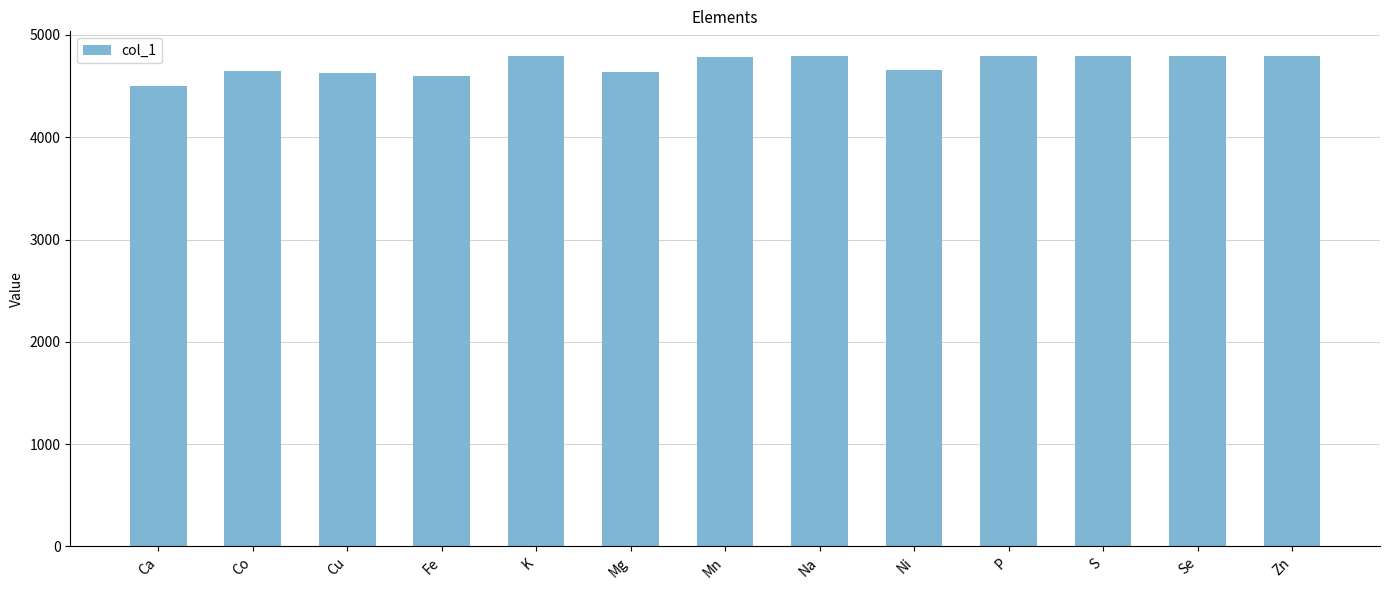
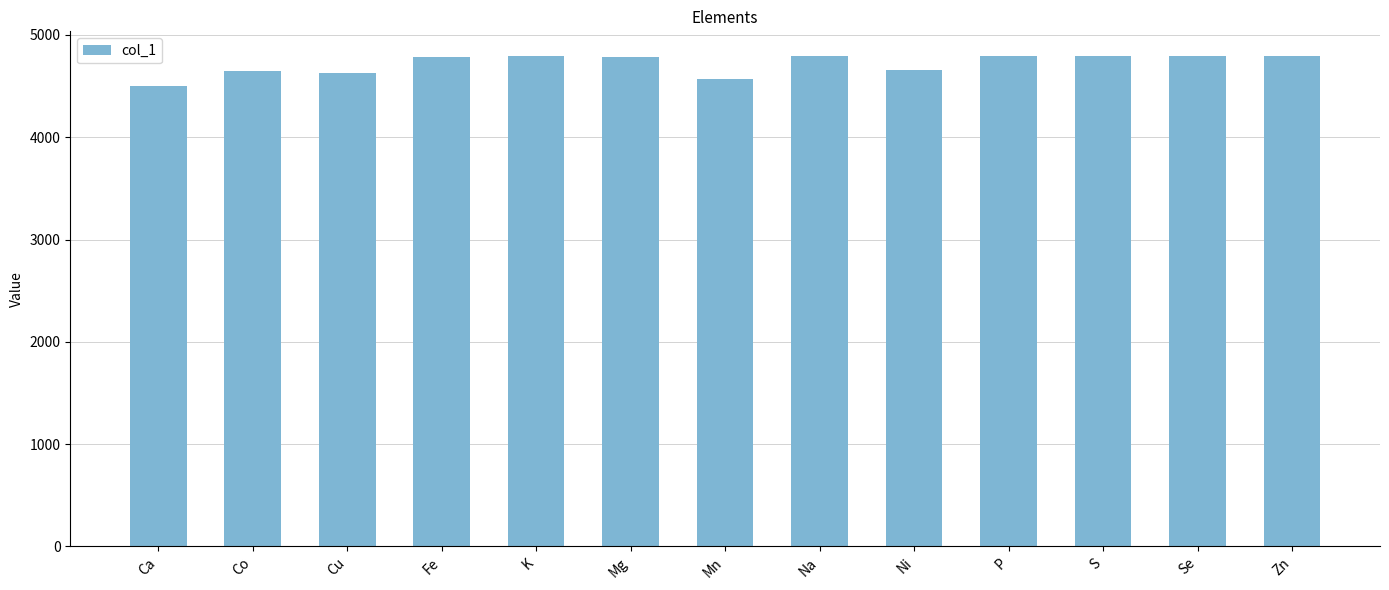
Fe: 4600 -> 4790
Mg: 4640 -> 4790
Mn: 4790 -> 4570
